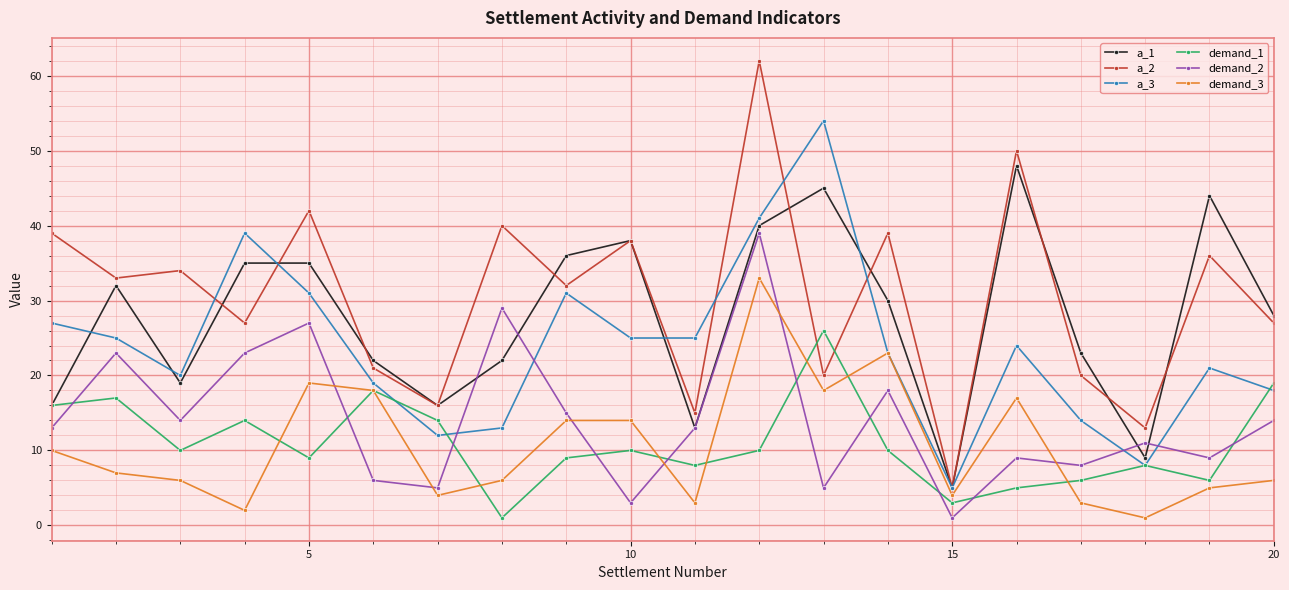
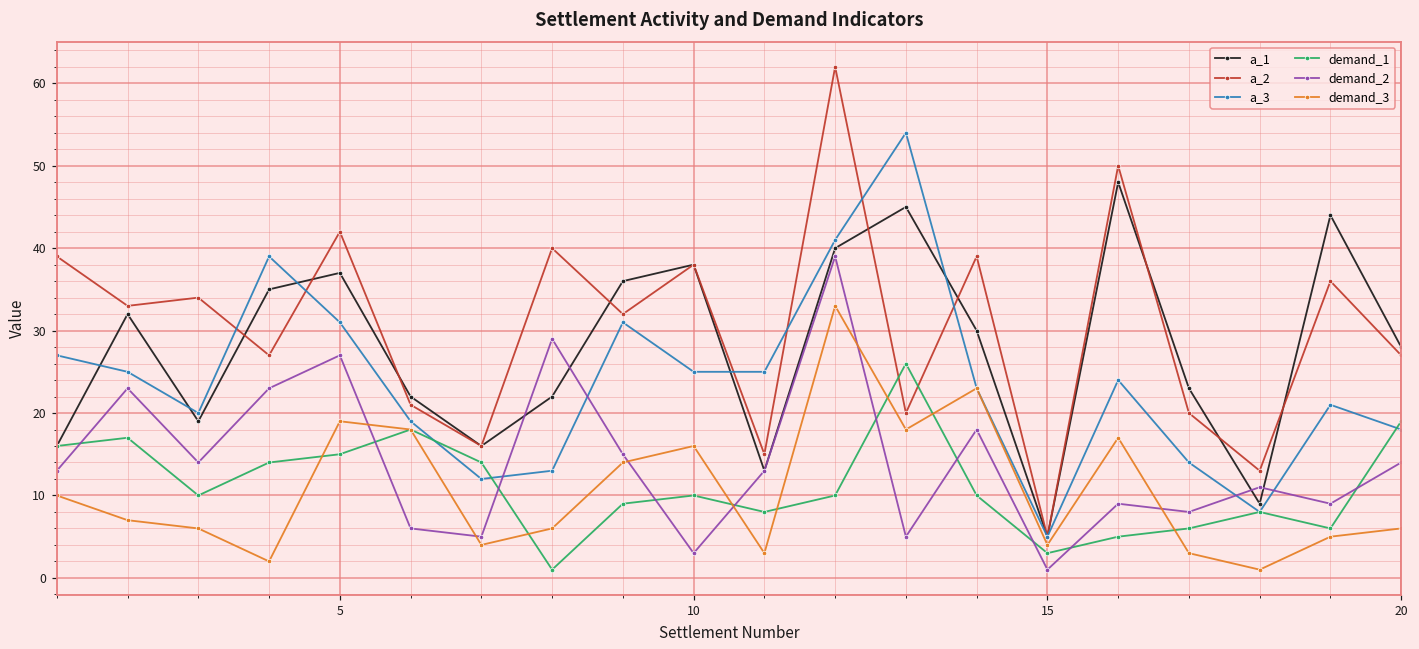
a_1, 5: 35 -> 37
demand_1, 5: 9 -> 15
demand_3, 10: 14 -> 16
